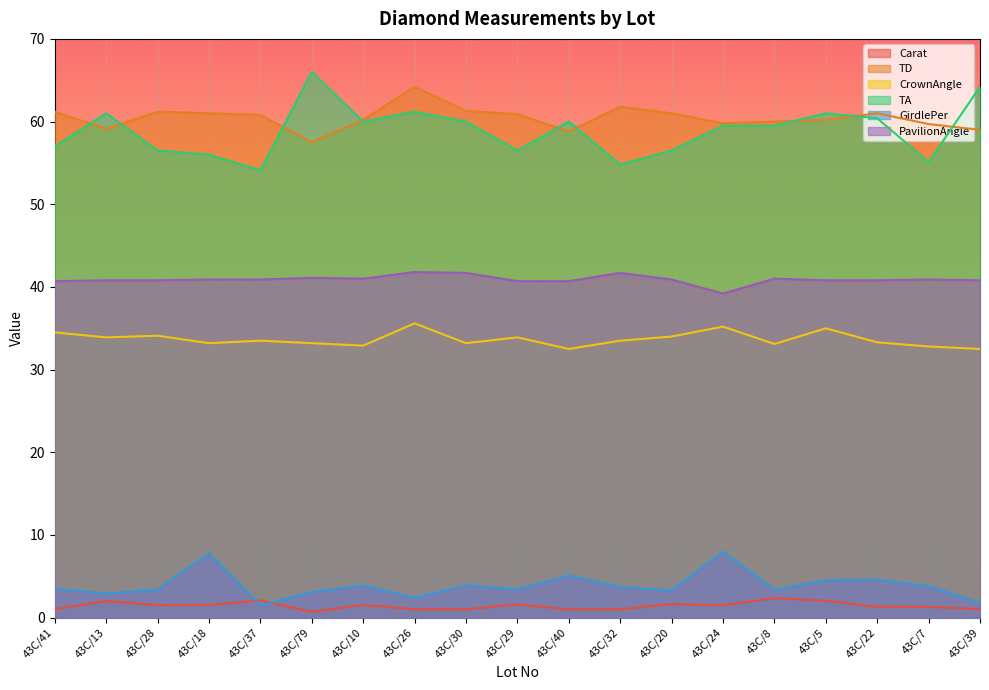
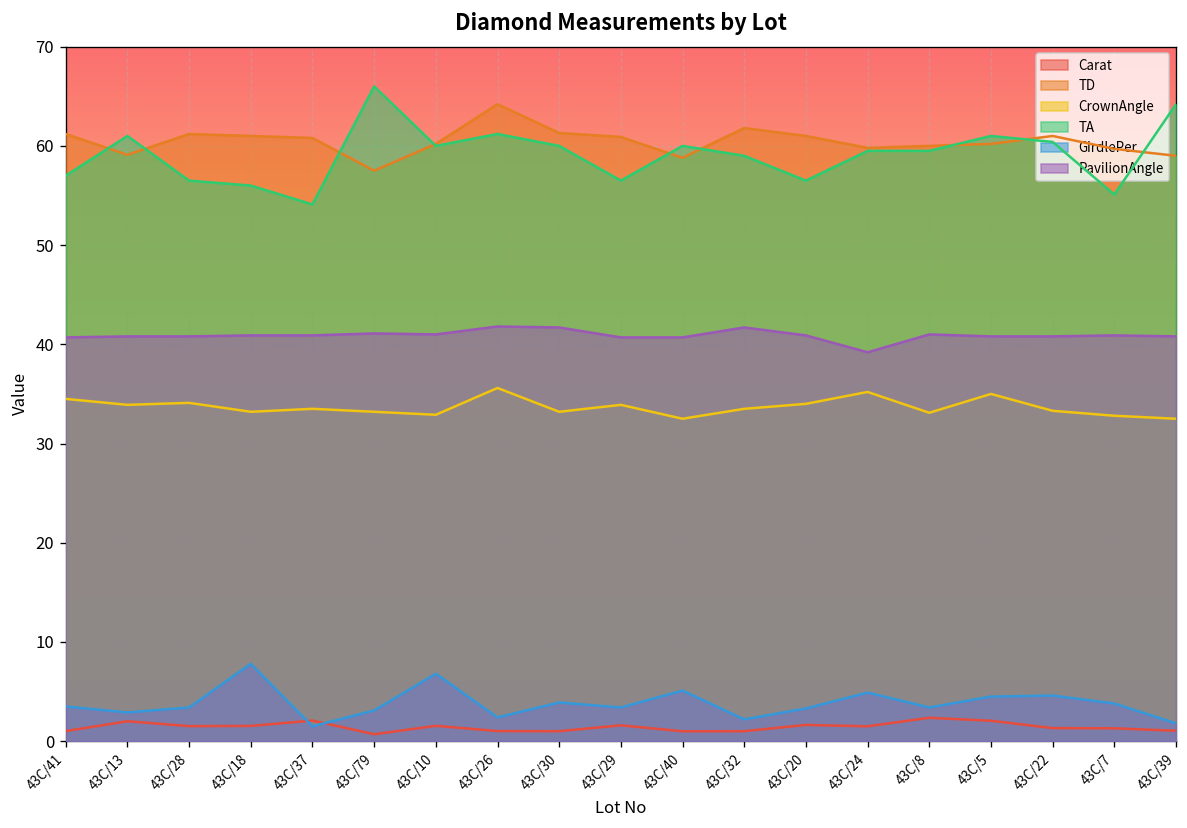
GirdlePer, 43C/10: 4 -> 7
TA, 43C/32: 55 -> 59
GirdlePer, 43C/32: 4 -> 2
GirdlePer, 43C/24: 8 -> 5
